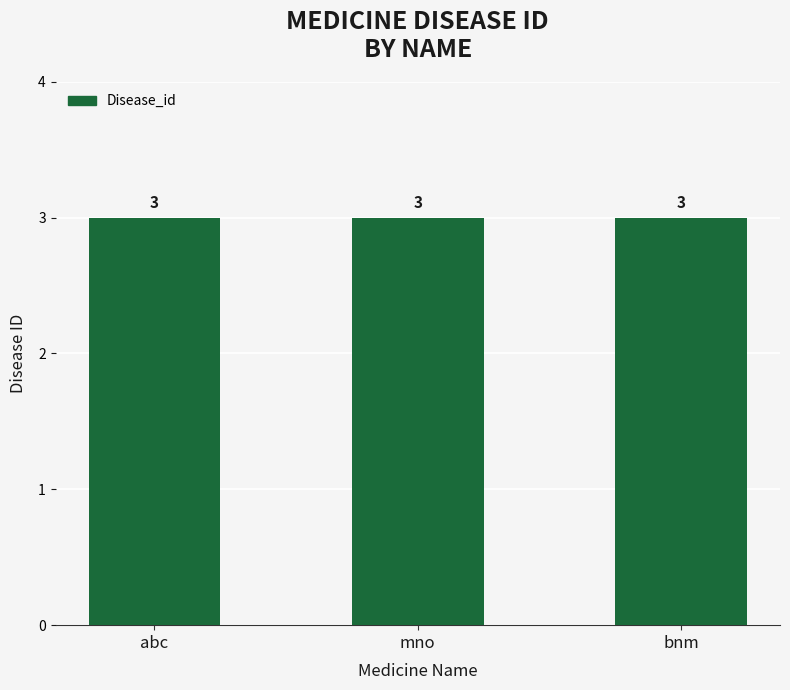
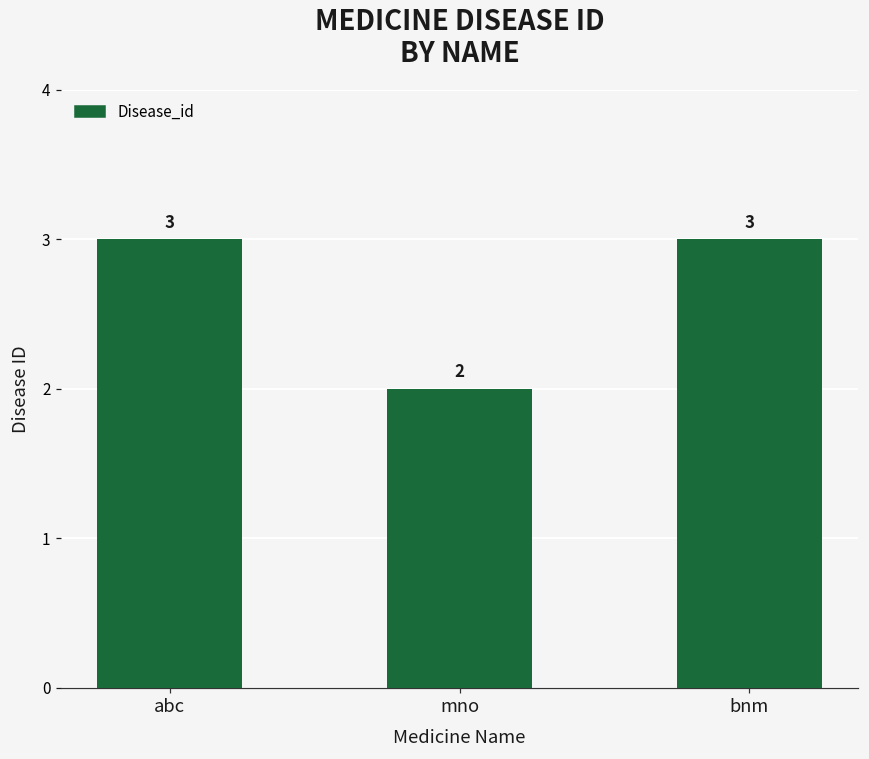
mno: 3 -> 2
